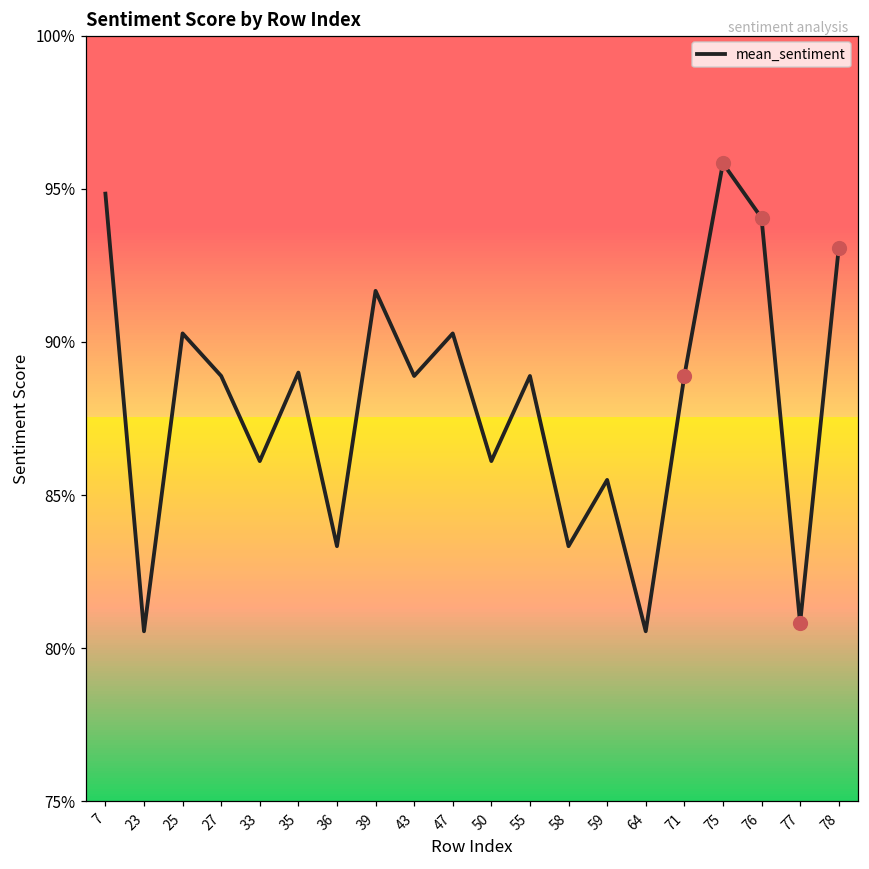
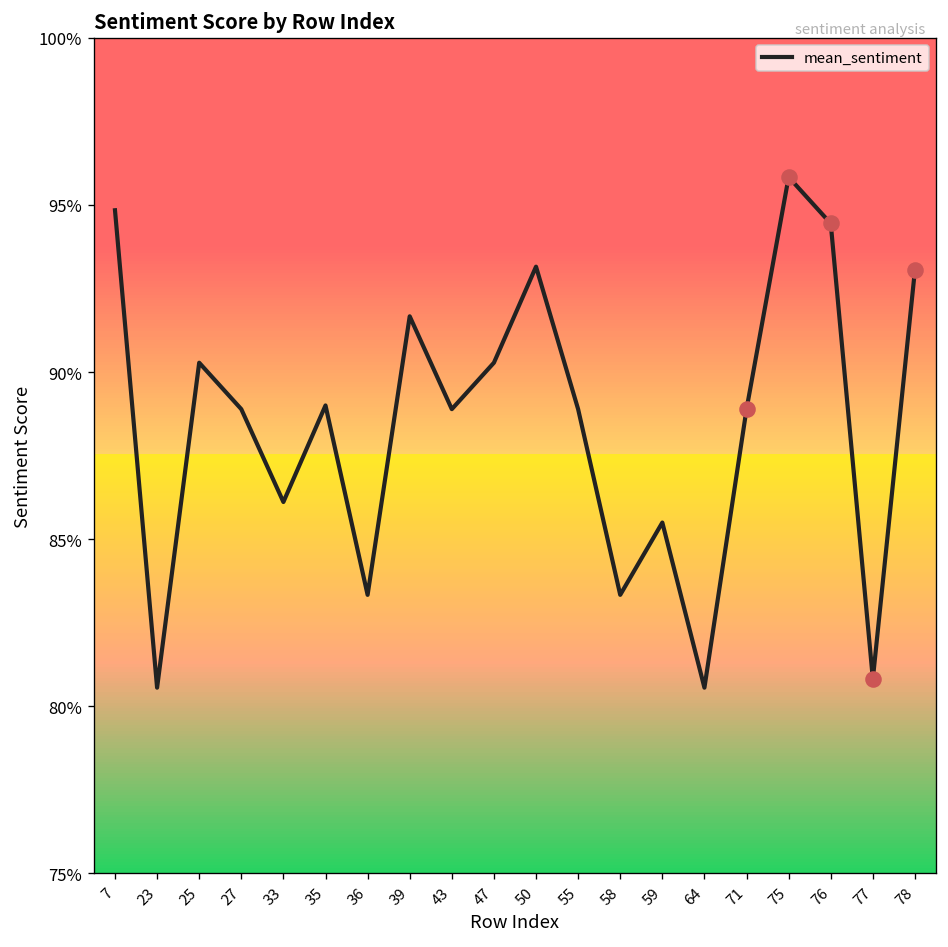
mean_sentiment, 50: 86.1% -> 93.2%
mean_sentiment, 76: 94.0% -> 94.4%
